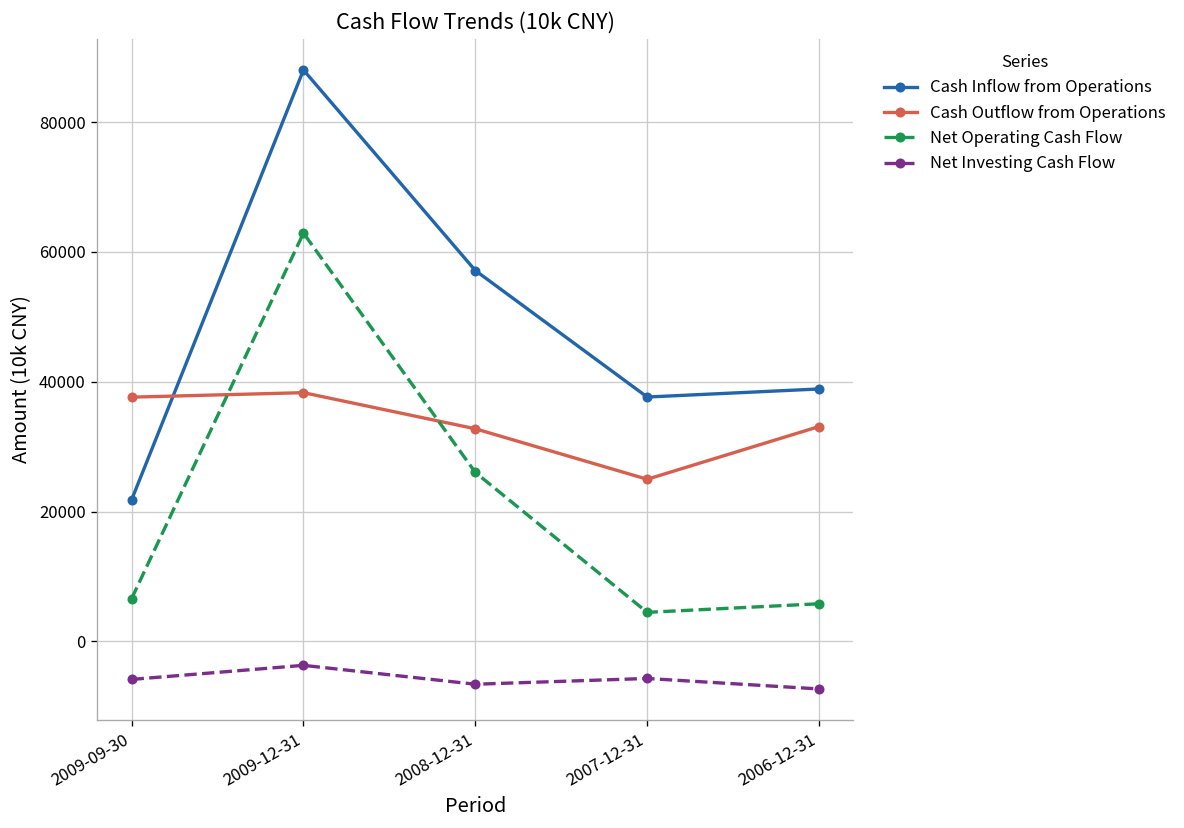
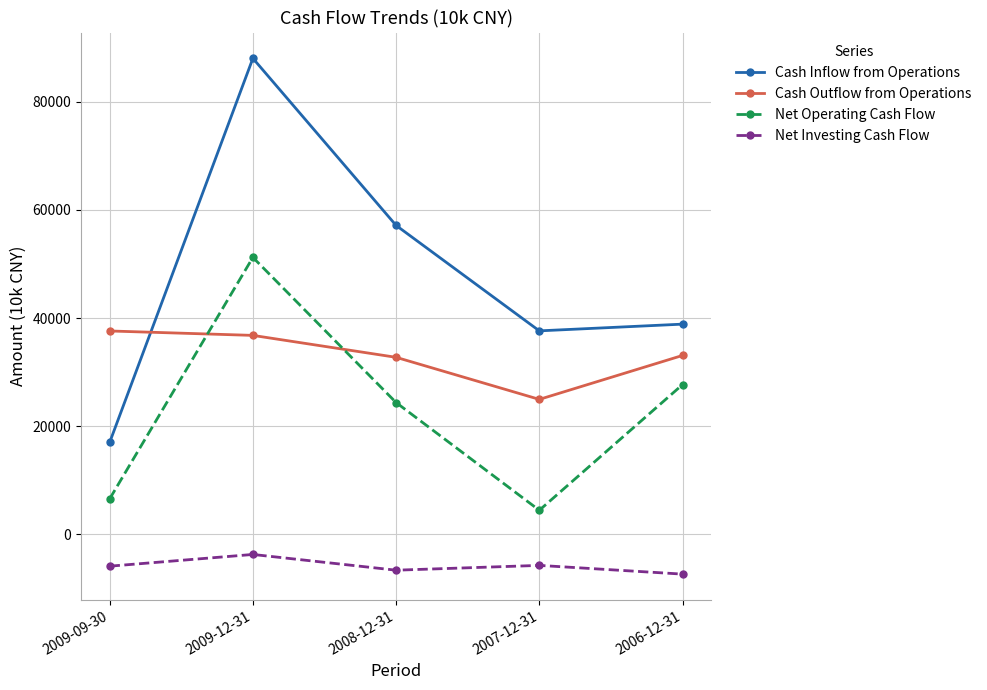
Cash Inflow from Operations, 2009-09-30: 22000 -> 17000
Cash Outflow from Operations, 2009-12-31: 38000 -> 37000
Net Operating Cash Flow, 2009-12-31: 63000 -> 51000
Net Operating Cash Flow, 2008-12-31: 26000 -> 24000
Net Operating Cash Flow, 2006-12-31: 6000 -> 28000
